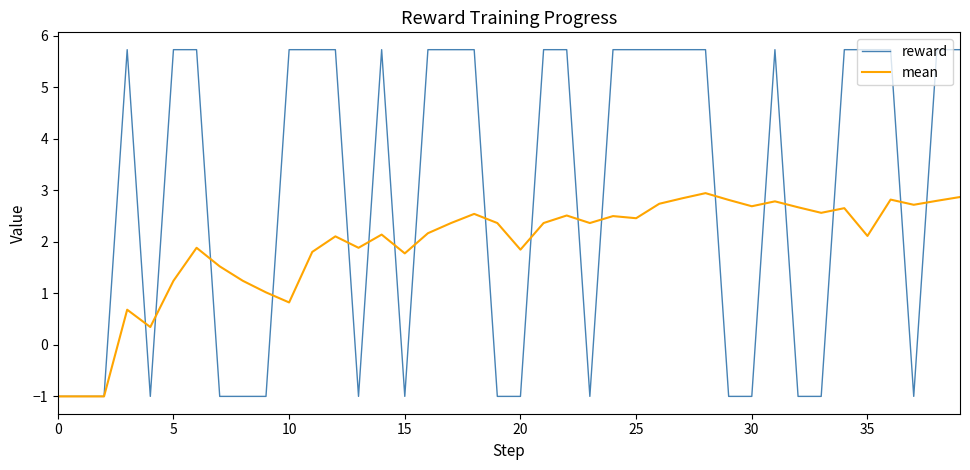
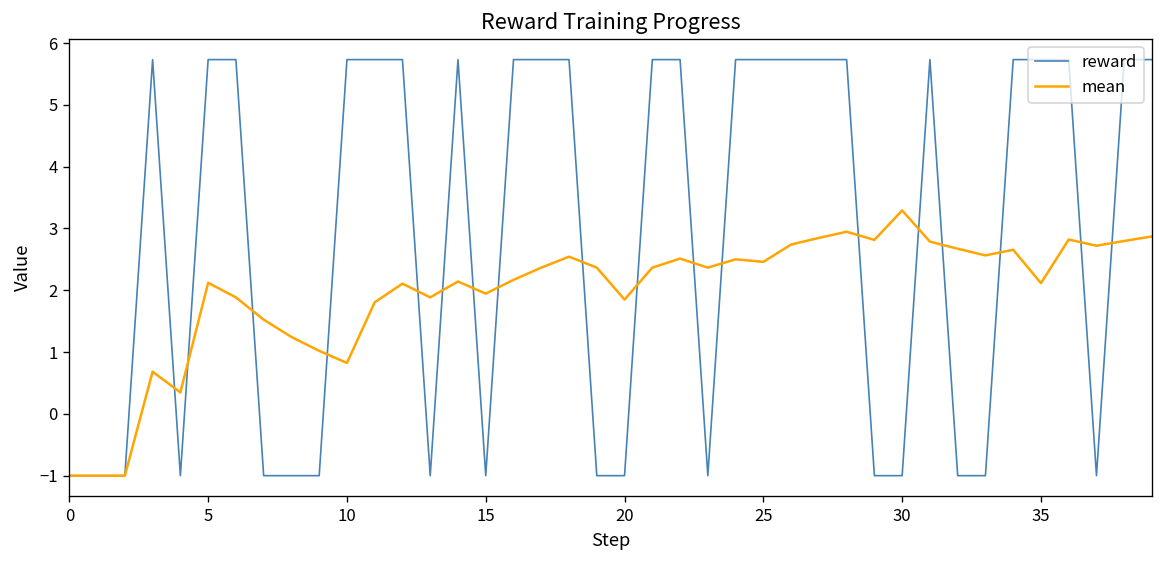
mean, 5: 1.2 -> 2.1
mean, 15: 1.8 -> 1.9
mean, 30: 2.7 -> 3.3
